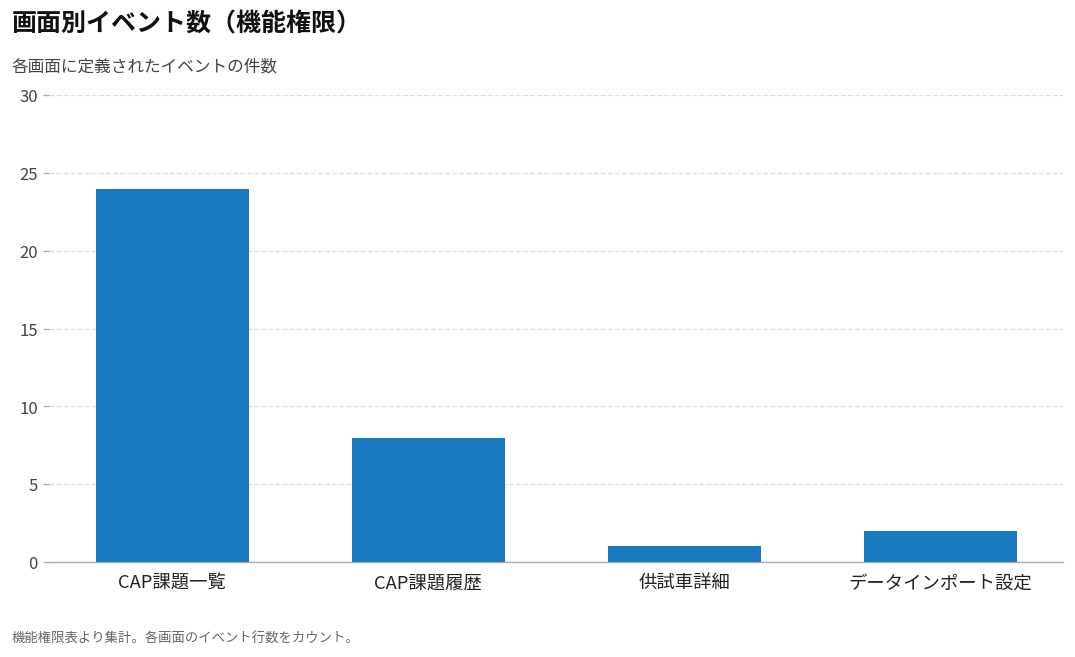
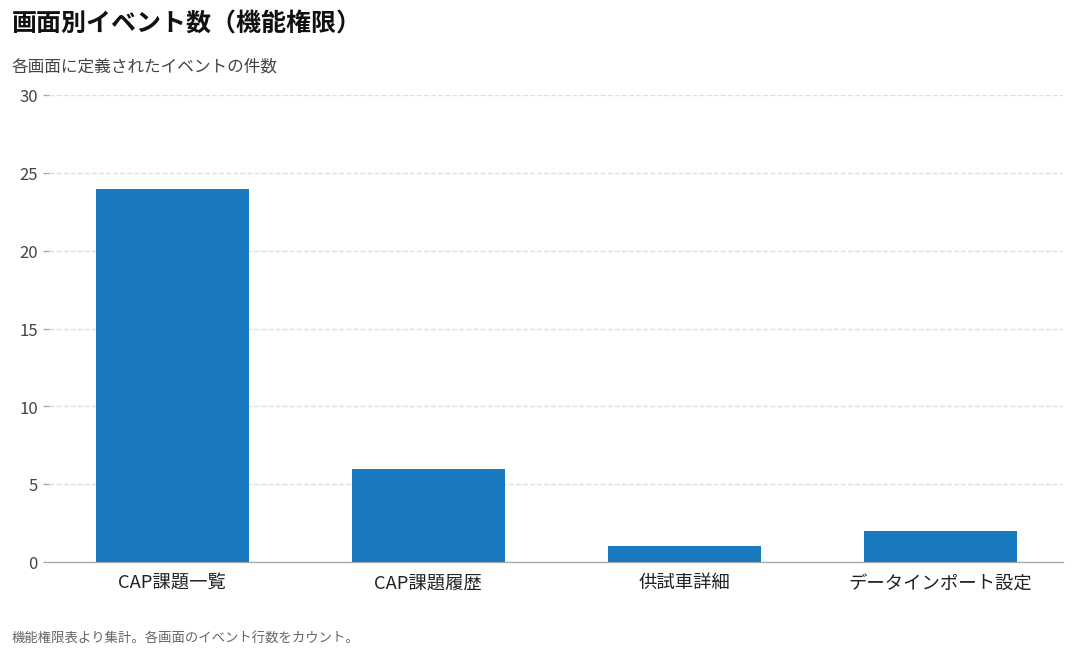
CAP課題履歴: 8 -> 6
